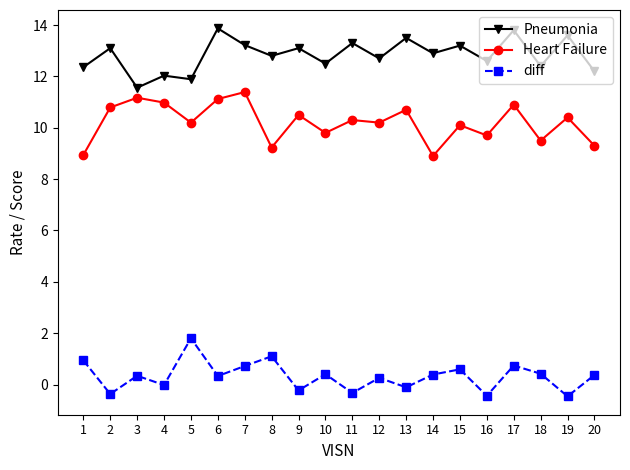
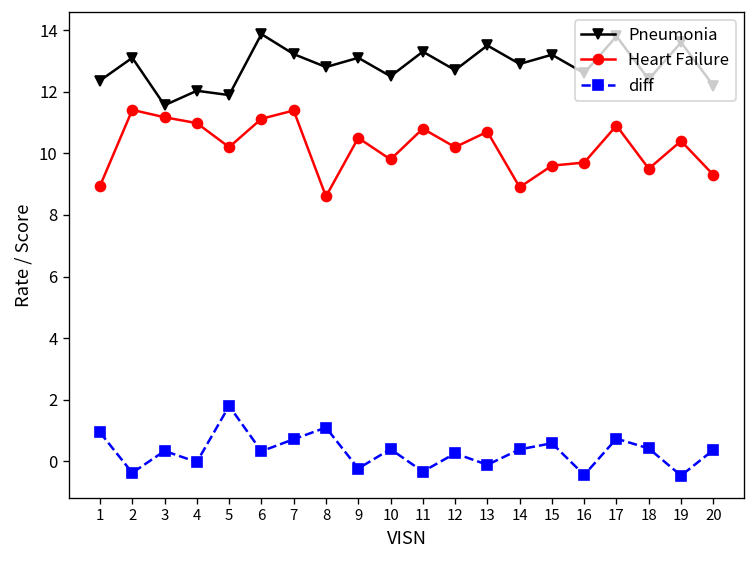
Heart Failure, 2: 10.8 -> 11.4
Heart Failure, 8: 9.2 -> 8.6
Heart Failure, 11: 10.3 -> 10.8
Heart Failure, 15: 10.1 -> 9.6
